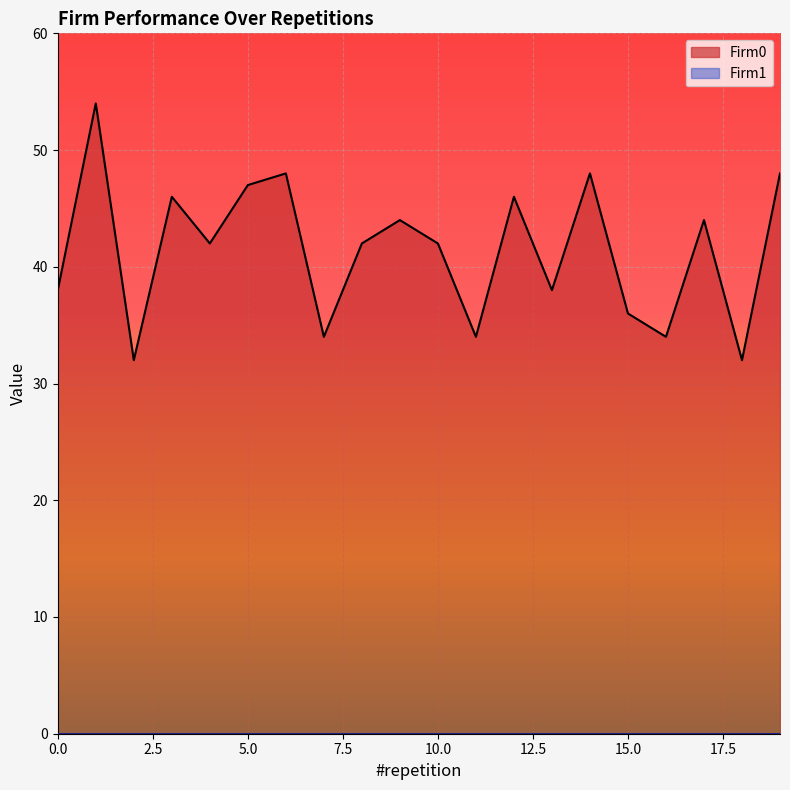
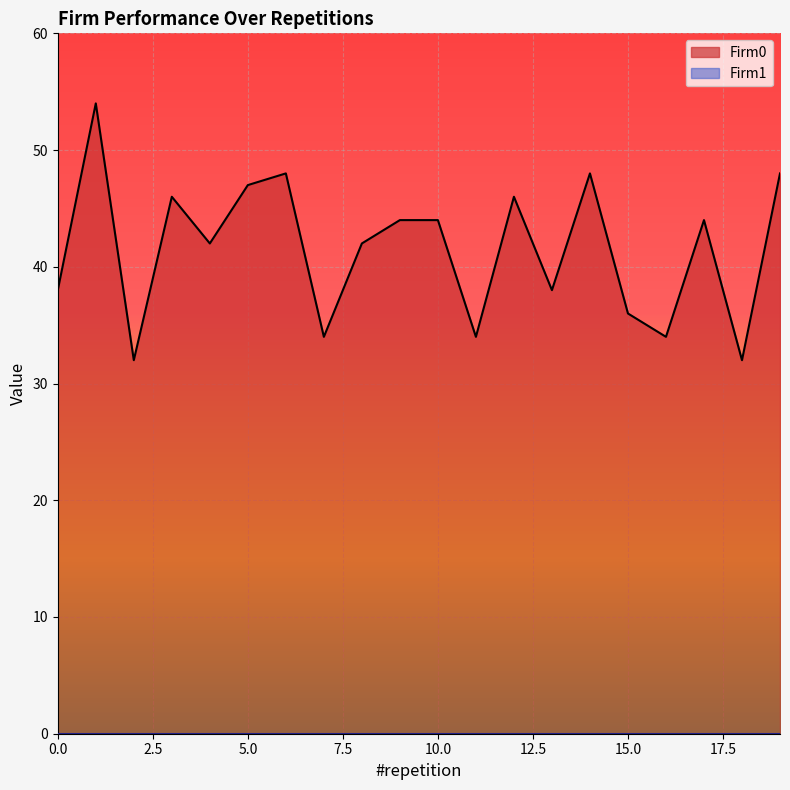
Firm0, 10.0: 42 -> 44
